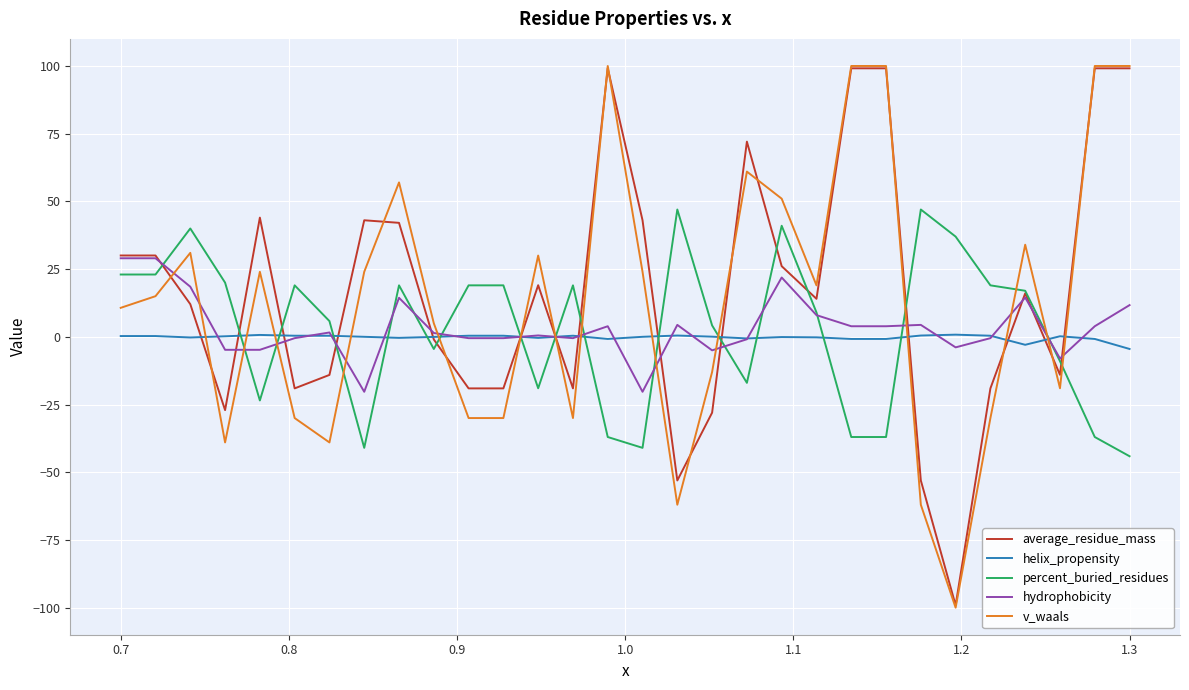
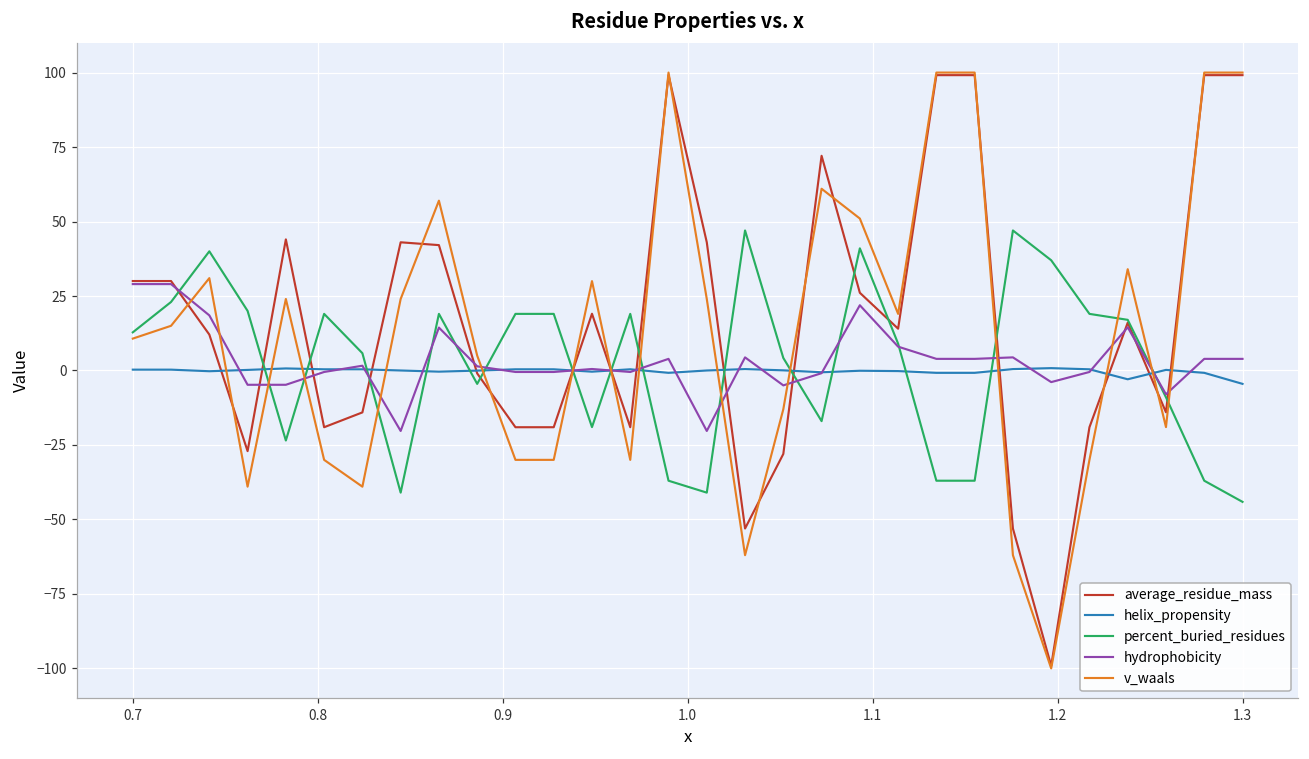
percent_buried_residues, 0.7: 23 -> 13
hydrophobicity, 1.3: 12 -> 4
